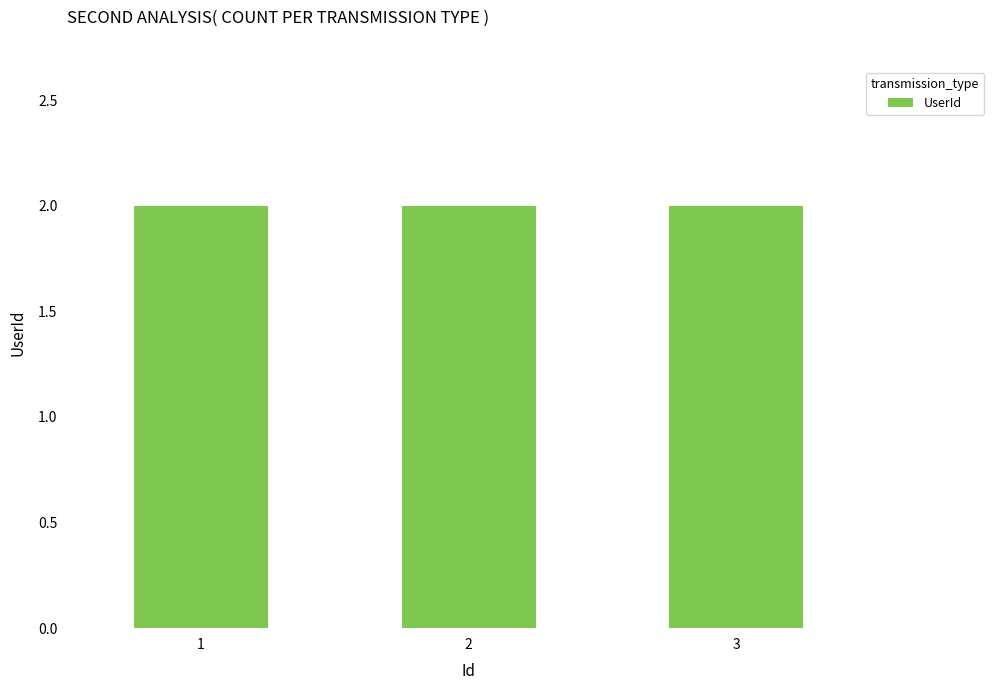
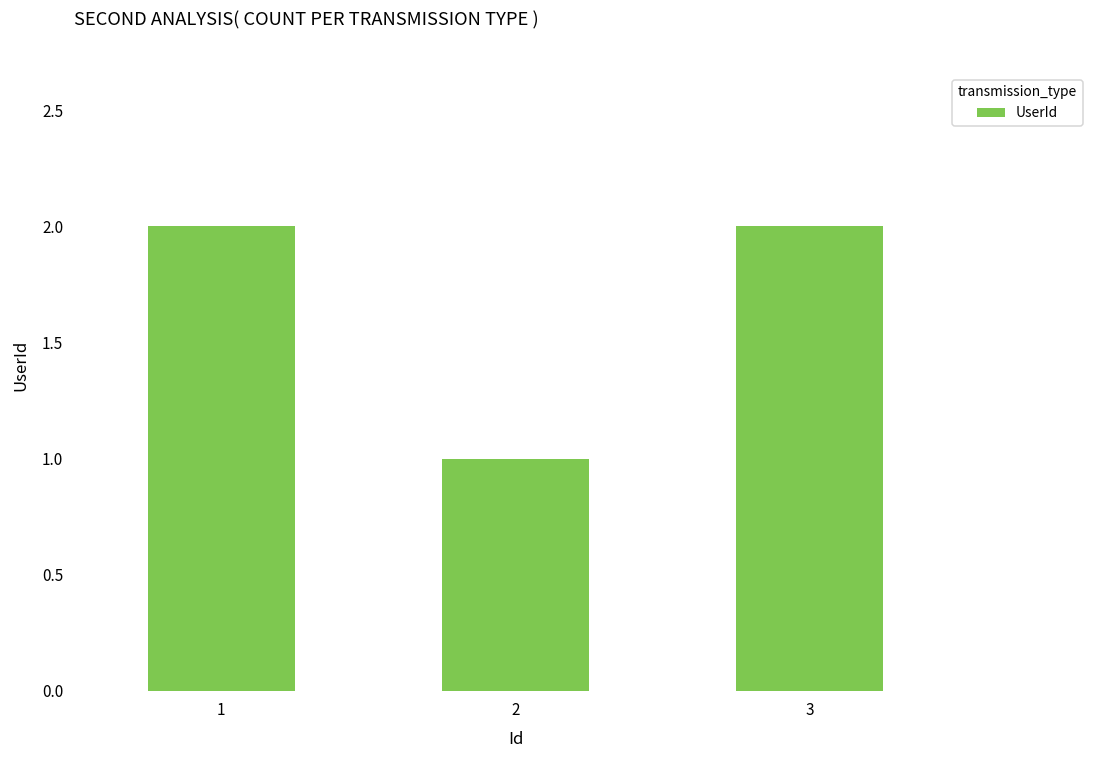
2: 2 -> 1
